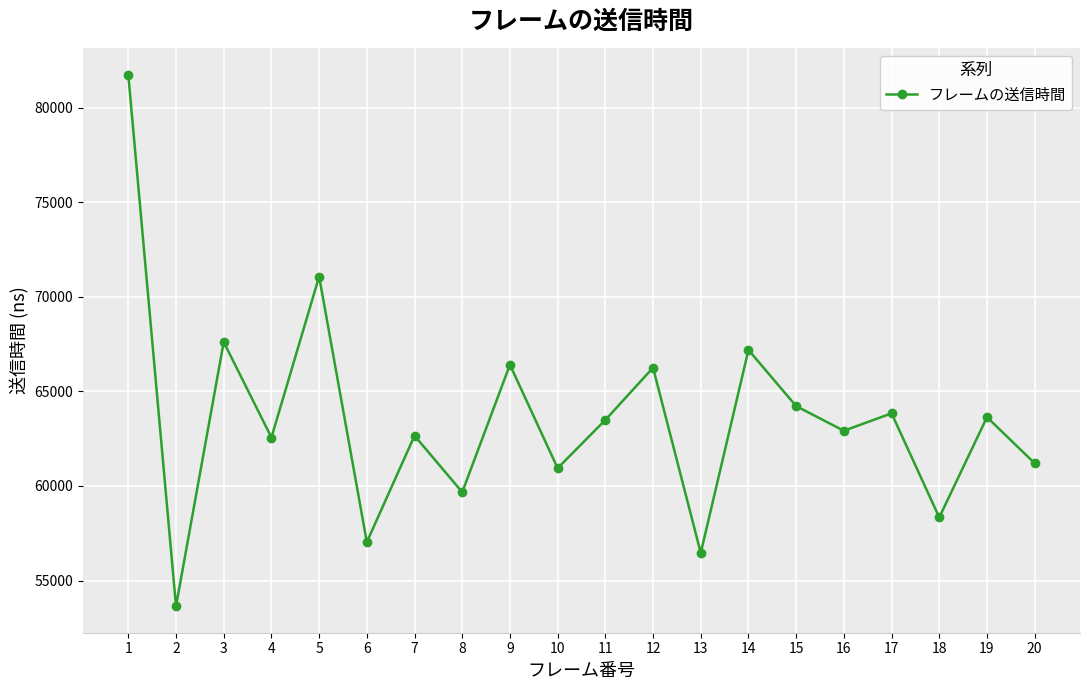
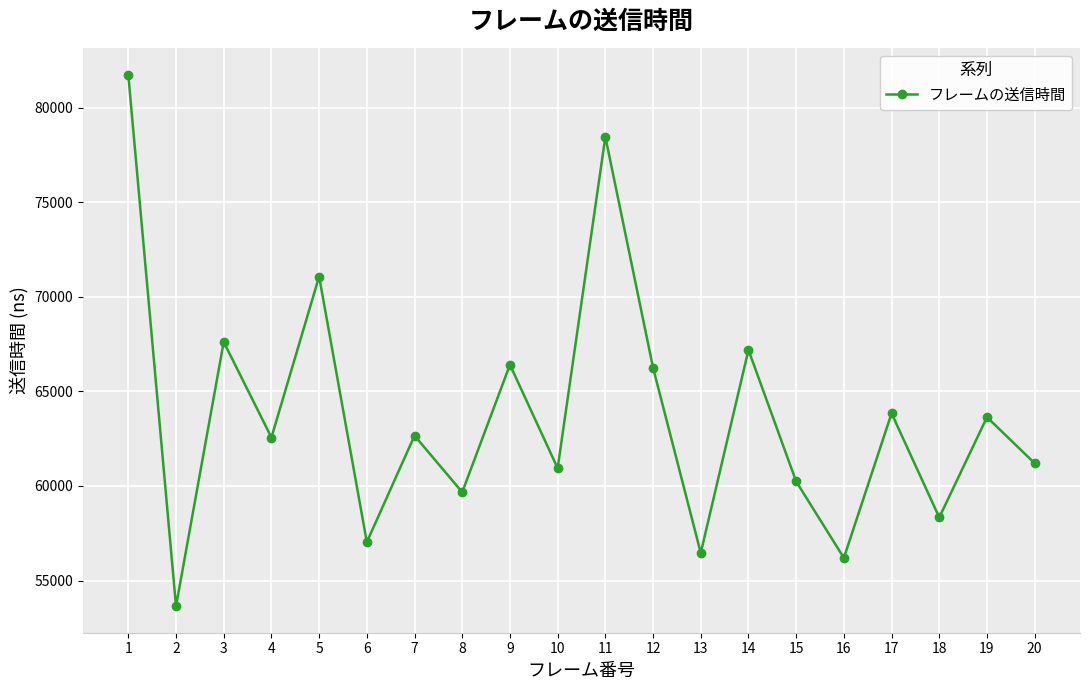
11: 63500 -> 78500
15: 64200 -> 60200
16: 62900 -> 56200
